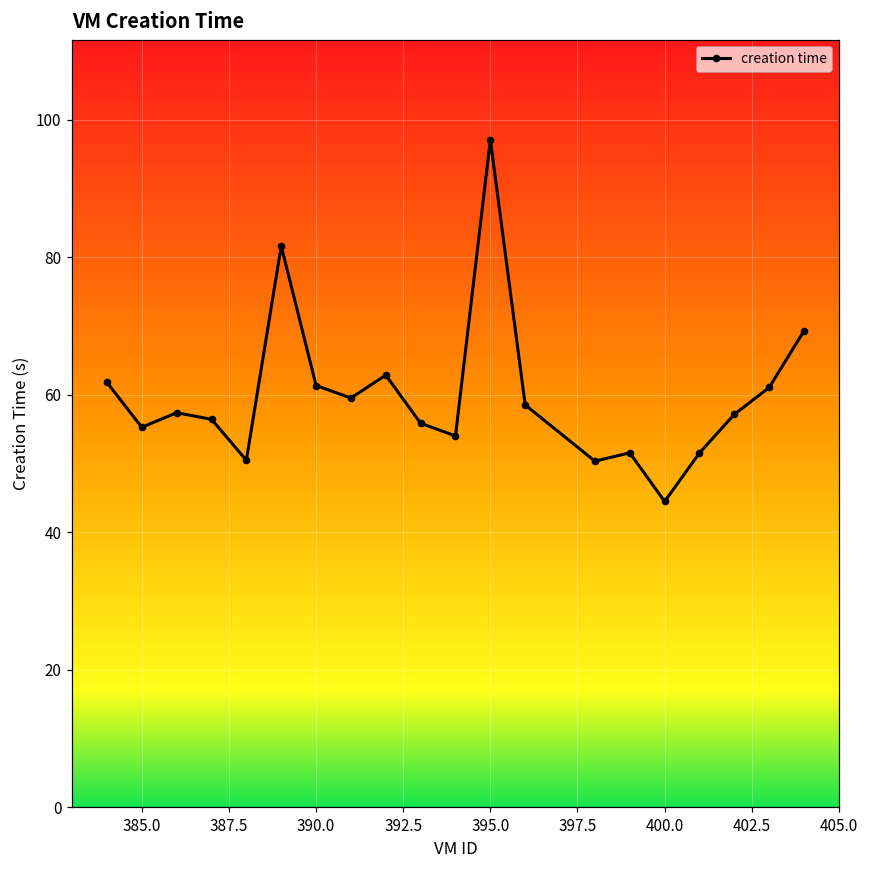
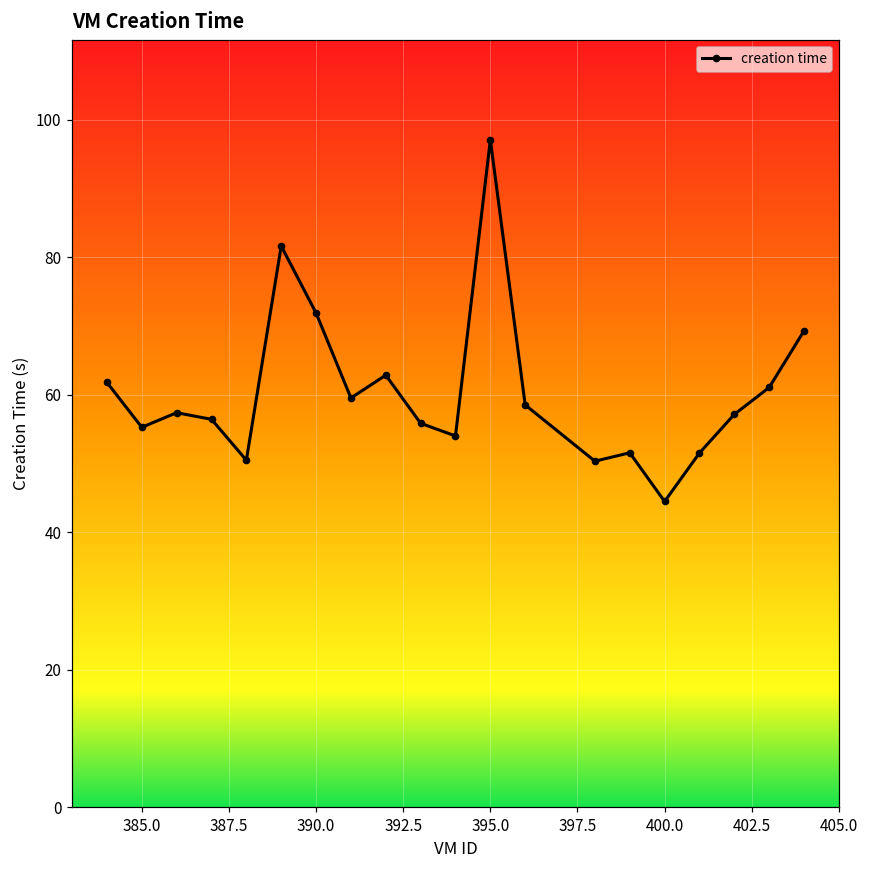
390.0: 61 -> 72
